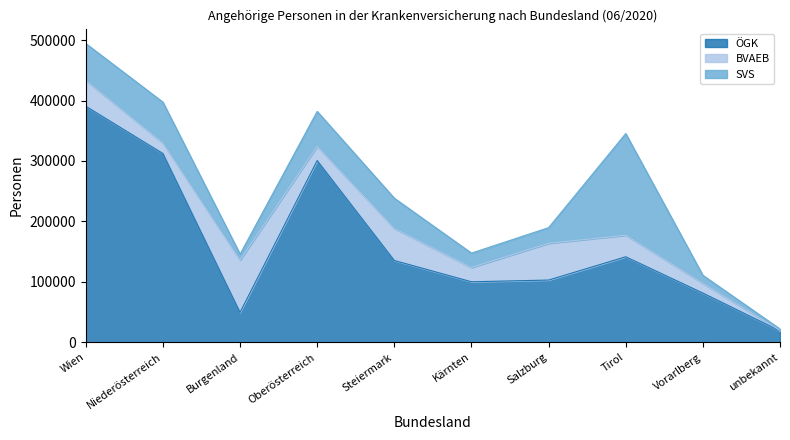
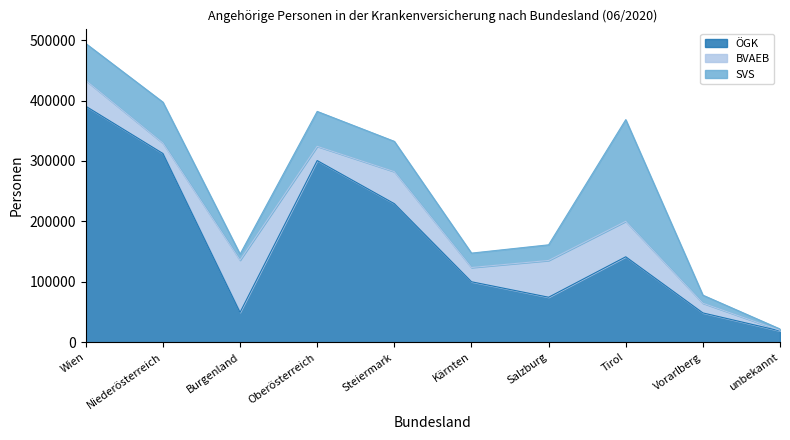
ÖGK, Steiermark: 140000 -> 230000
ÖGK, Salzburg: 100000 -> 70000
BVAEB, Tirol: 40000 -> 60000
ÖGK, Vorarlberg: 80000 -> 50000
